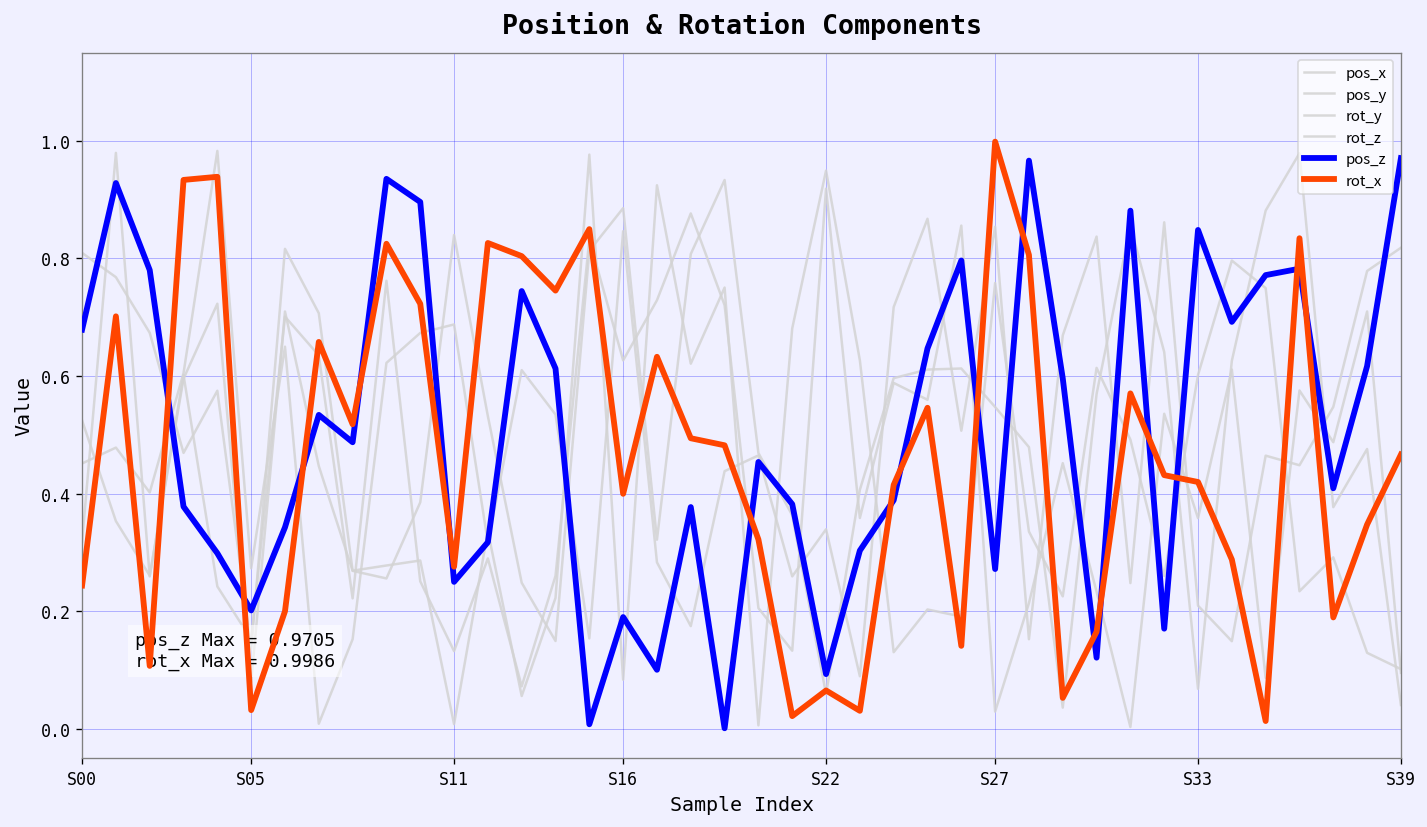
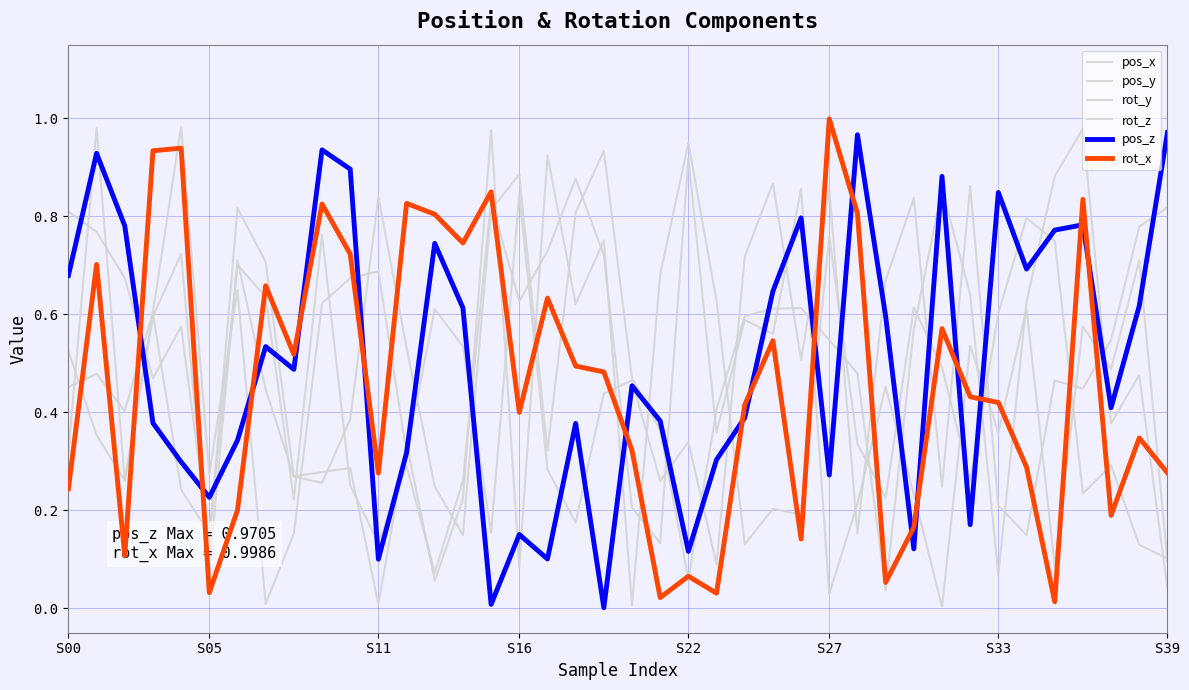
pos_z, S05: 0.20 -> 0.23
pos_z, S11: 0.25 -> 0.10
pos_z, S16: 0.19 -> 0.15
pos_z, S22: 0.09 -> 0.12
rot_x, S39: 0.47 -> 0.28
